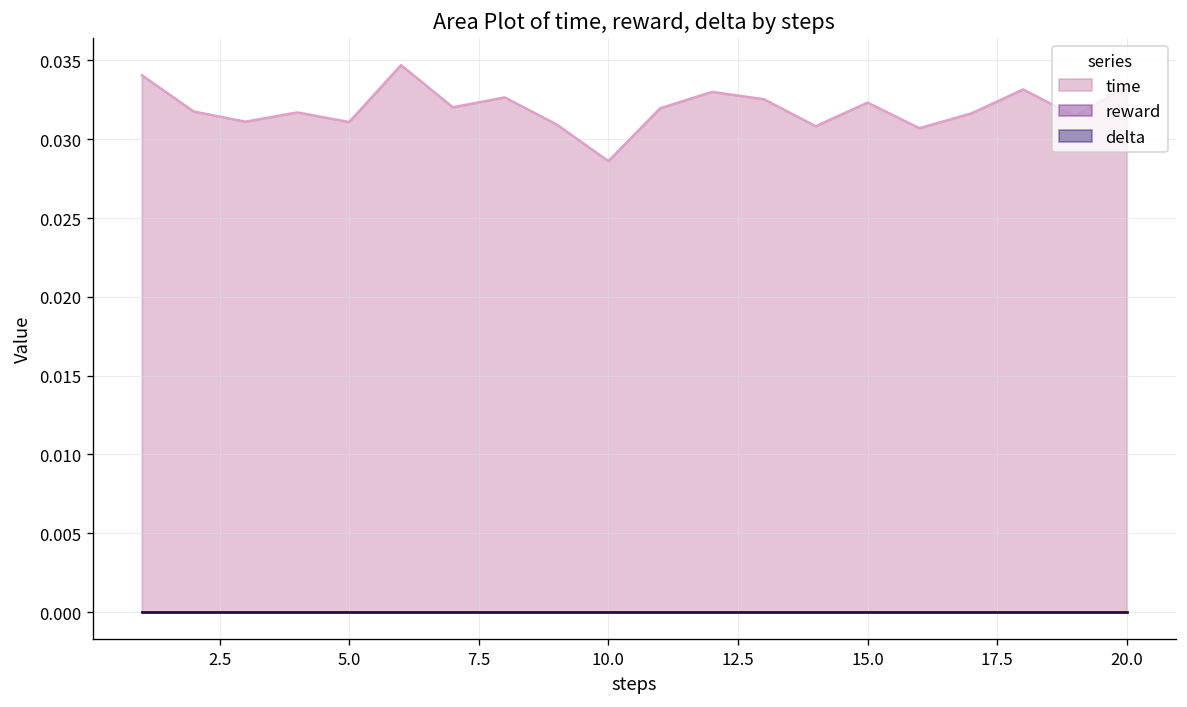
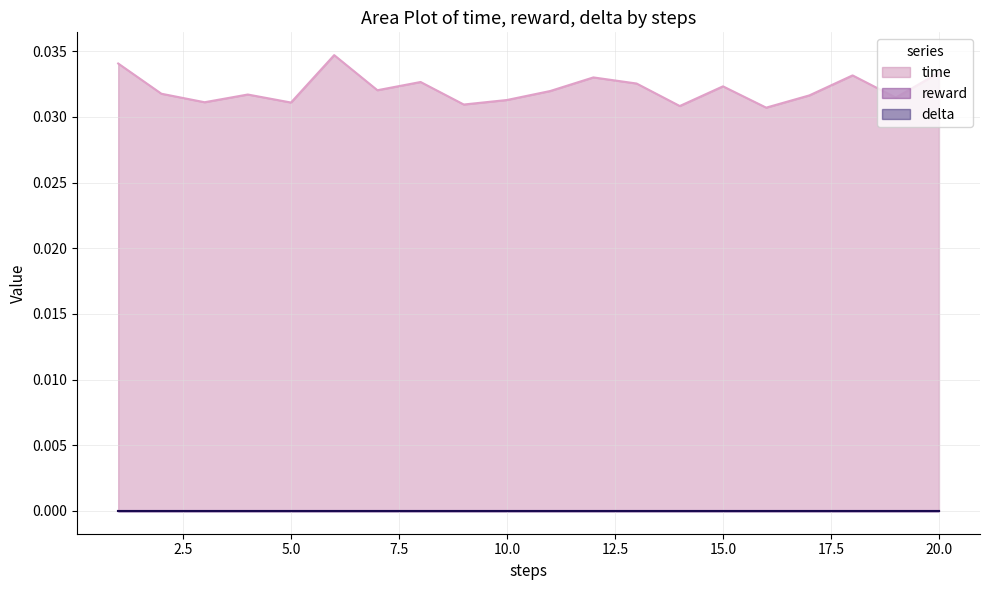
time, 10.0: 0.0286 -> 0.0313
